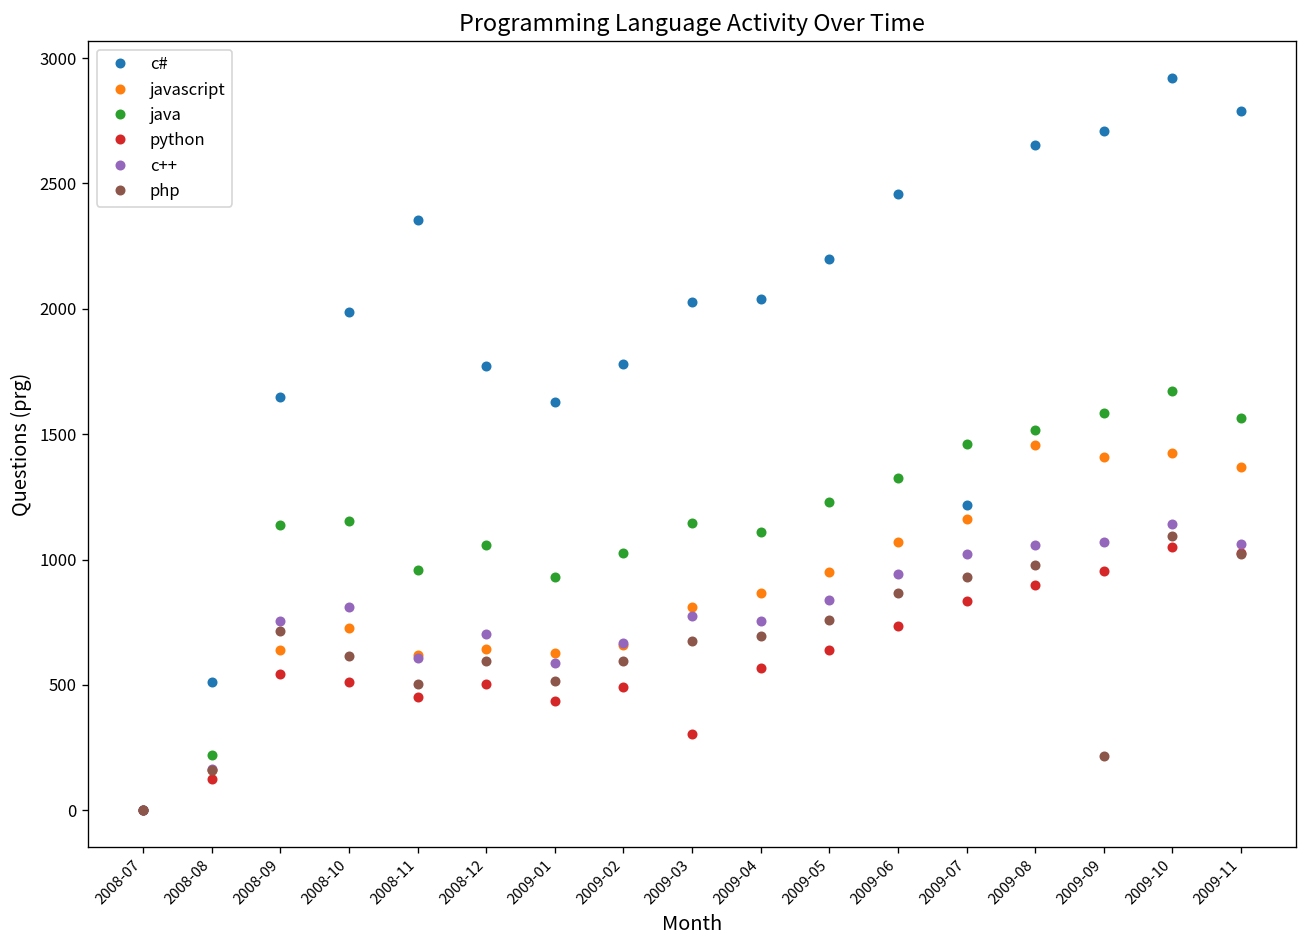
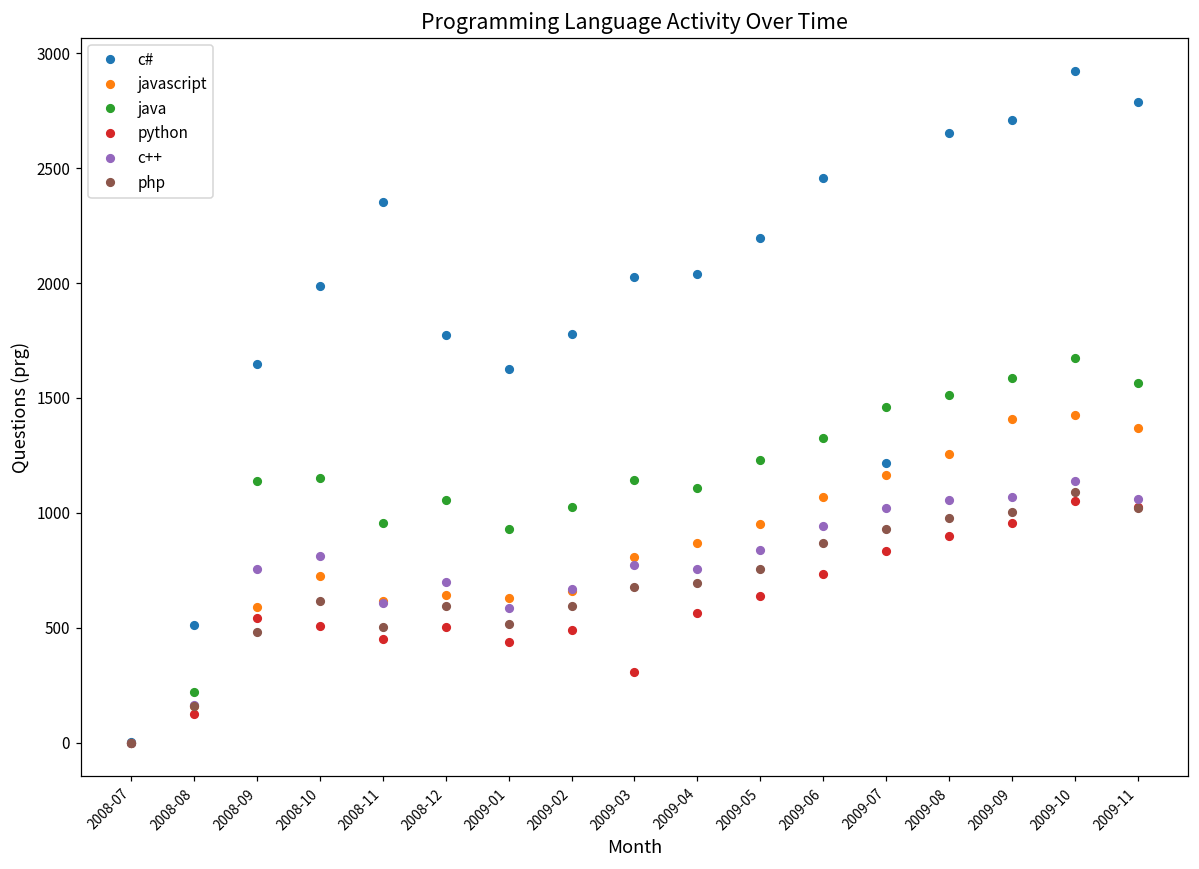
javascript, 2008-09: 640 -> 590
php, 2008-09: 710 -> 480
javascript, 2009-08: 1460 -> 1260
php, 2009-09: 220 -> 1000
